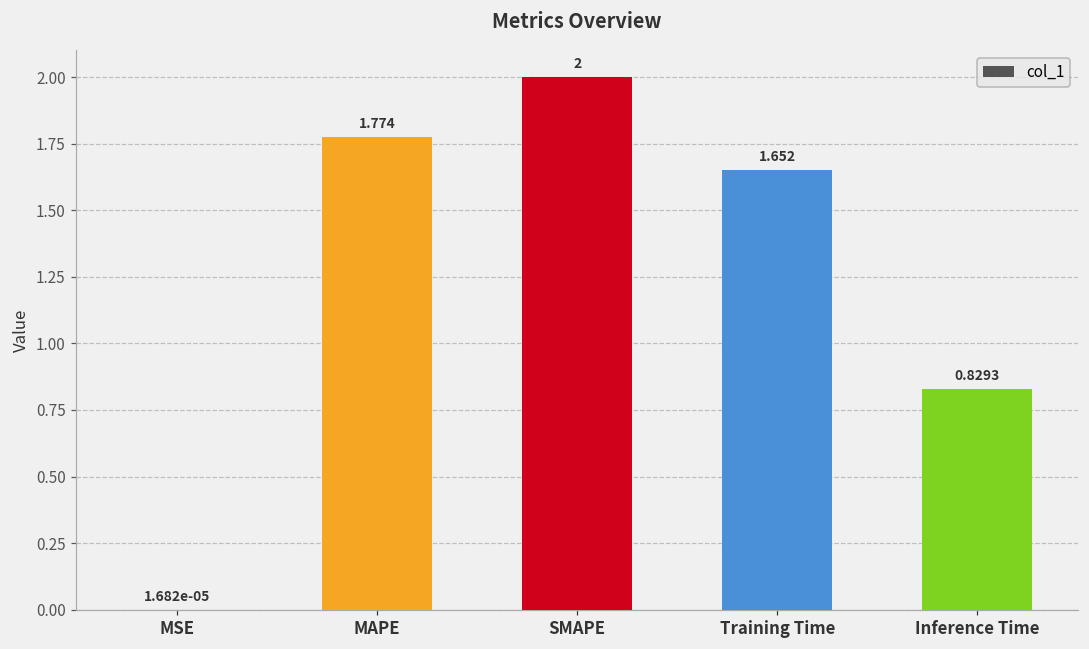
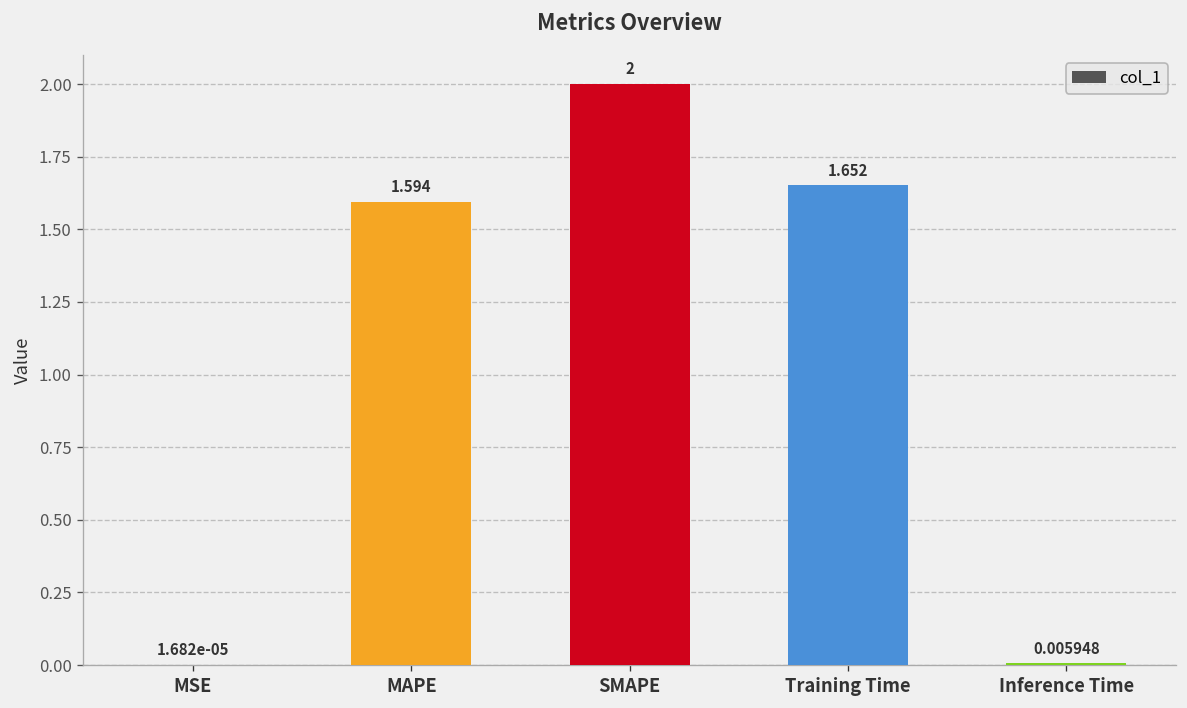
MAPE: 1.774 -> 1.594
Inference Time: 0.8293 -> 0.005948
